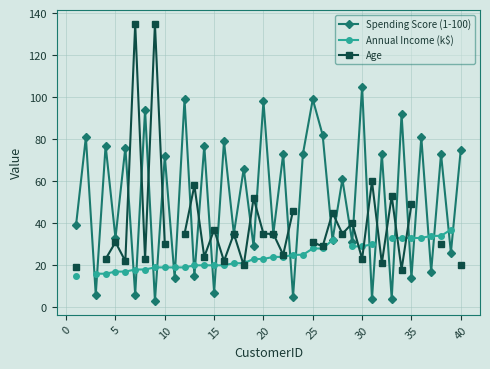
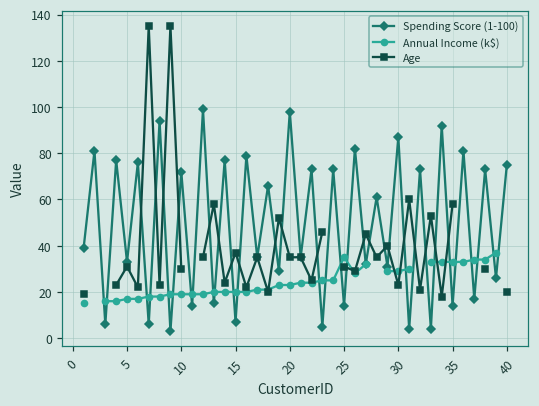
Spending Score (1-100), 25: 99 -> 14
Annual Income (k$), 25: 28 -> 35
Spending Score (1-100), 30: 105 -> 87
Age, 35: 49 -> 58
